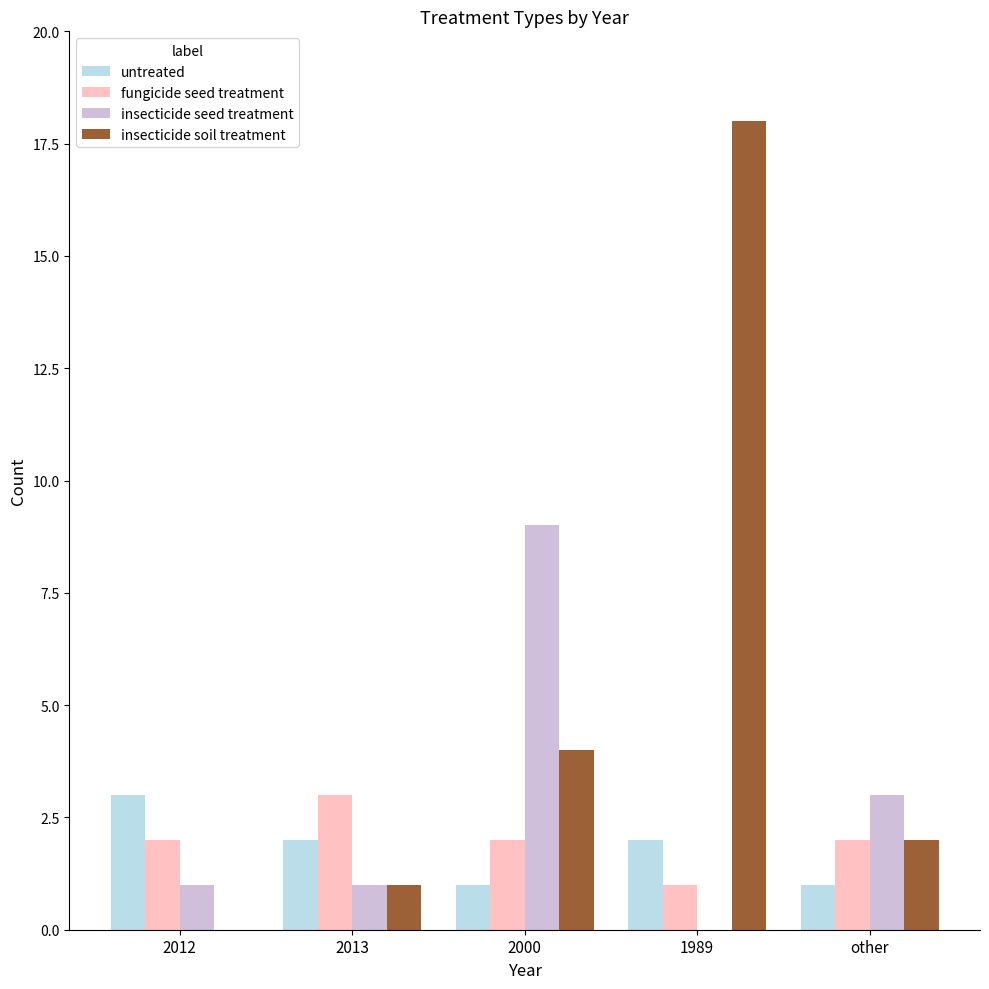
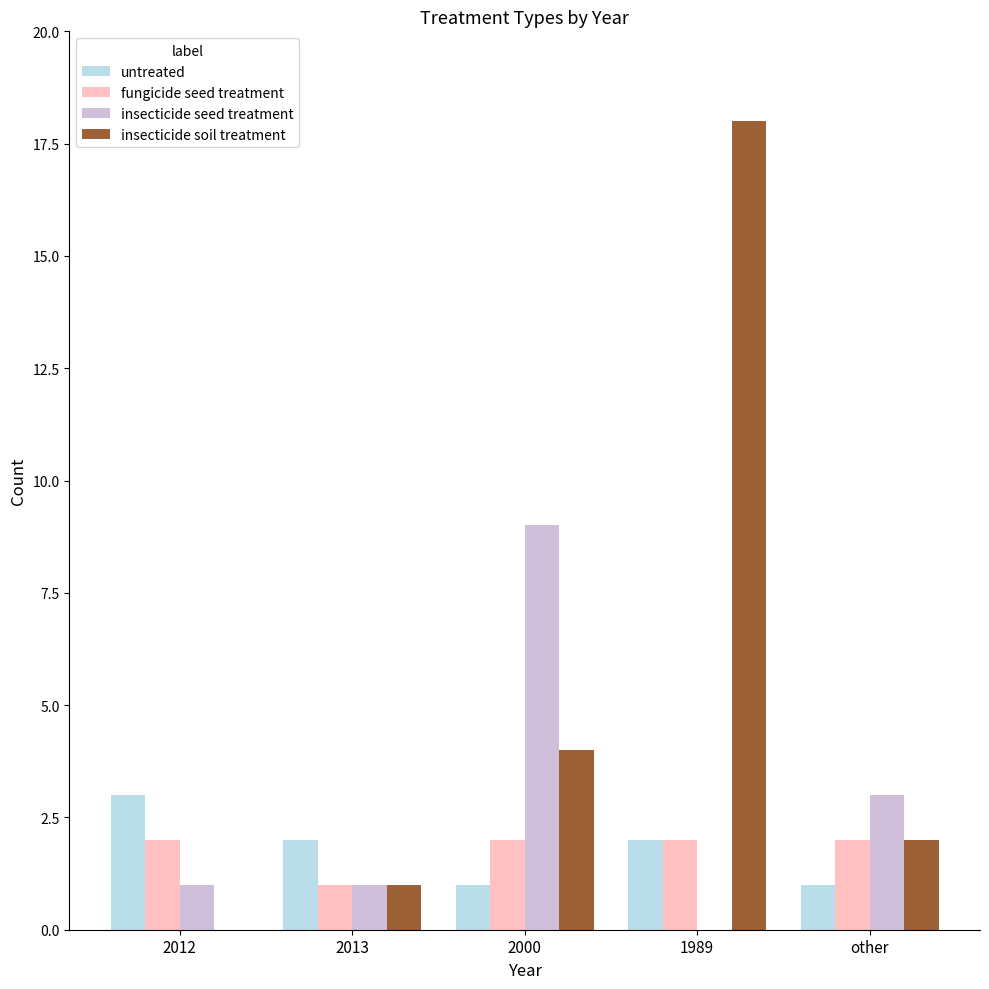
fungicide seed treatment, 2013: 3 -> 1
fungicide seed treatment, 1989: 1 -> 2
